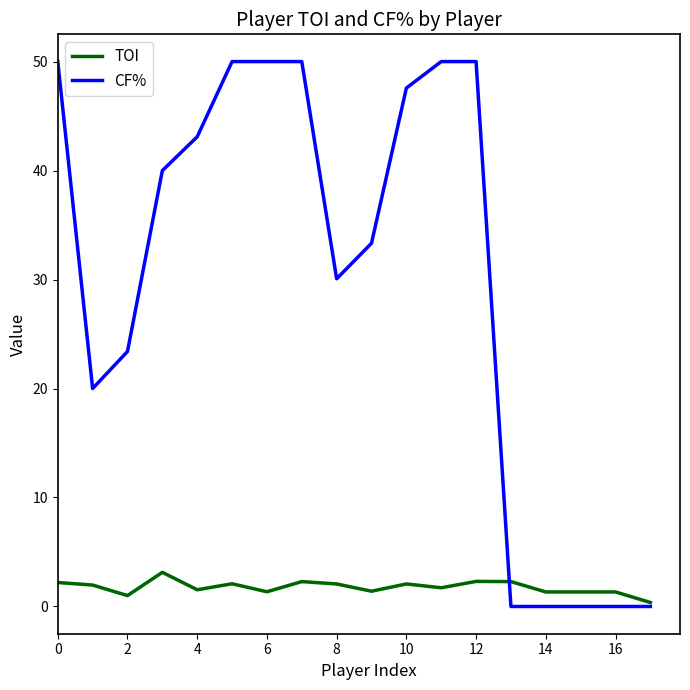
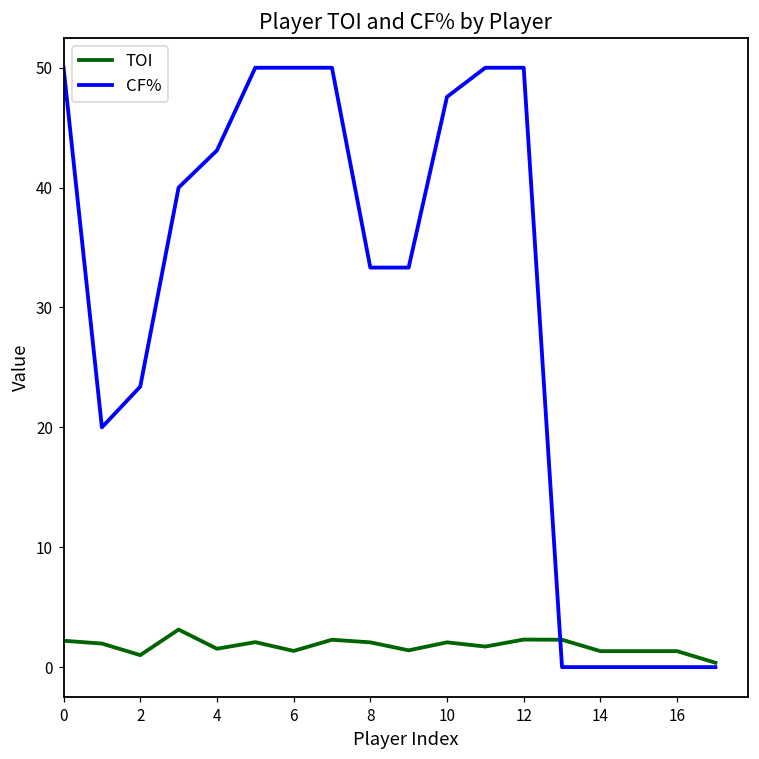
CF%, 8: 30.1 -> 33.3
